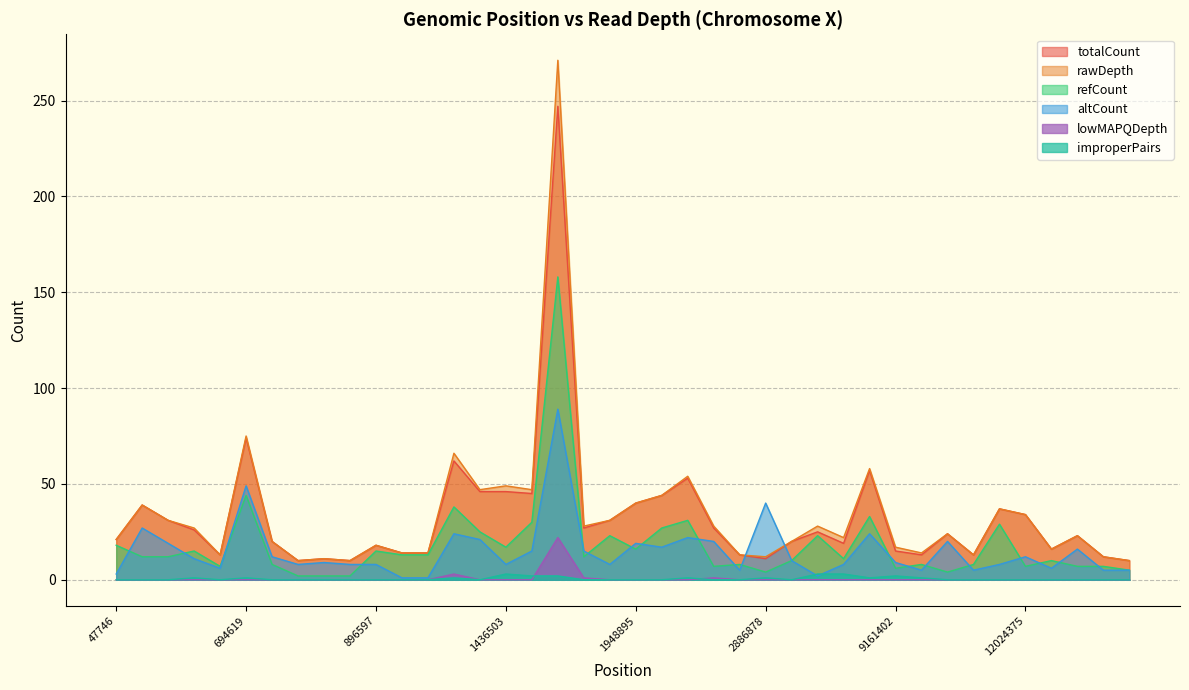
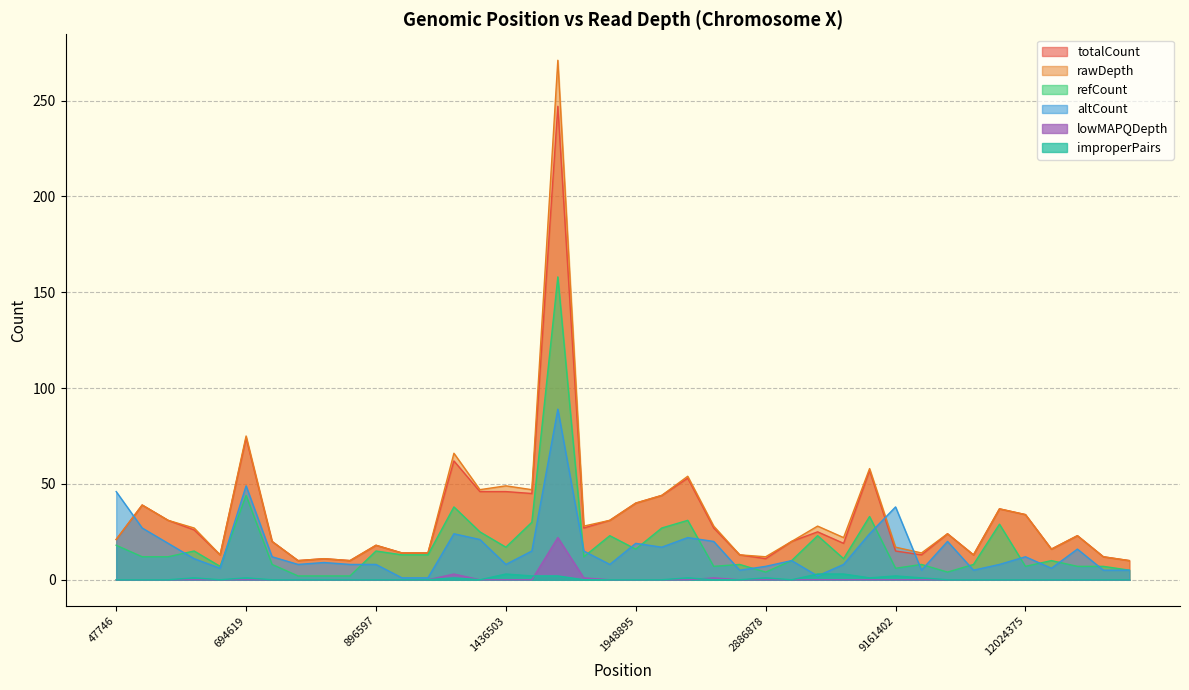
altCount, 47746: 3 -> 46
altCount, 2886878: 40 -> 7
altCount, 9161402: 9 -> 38
